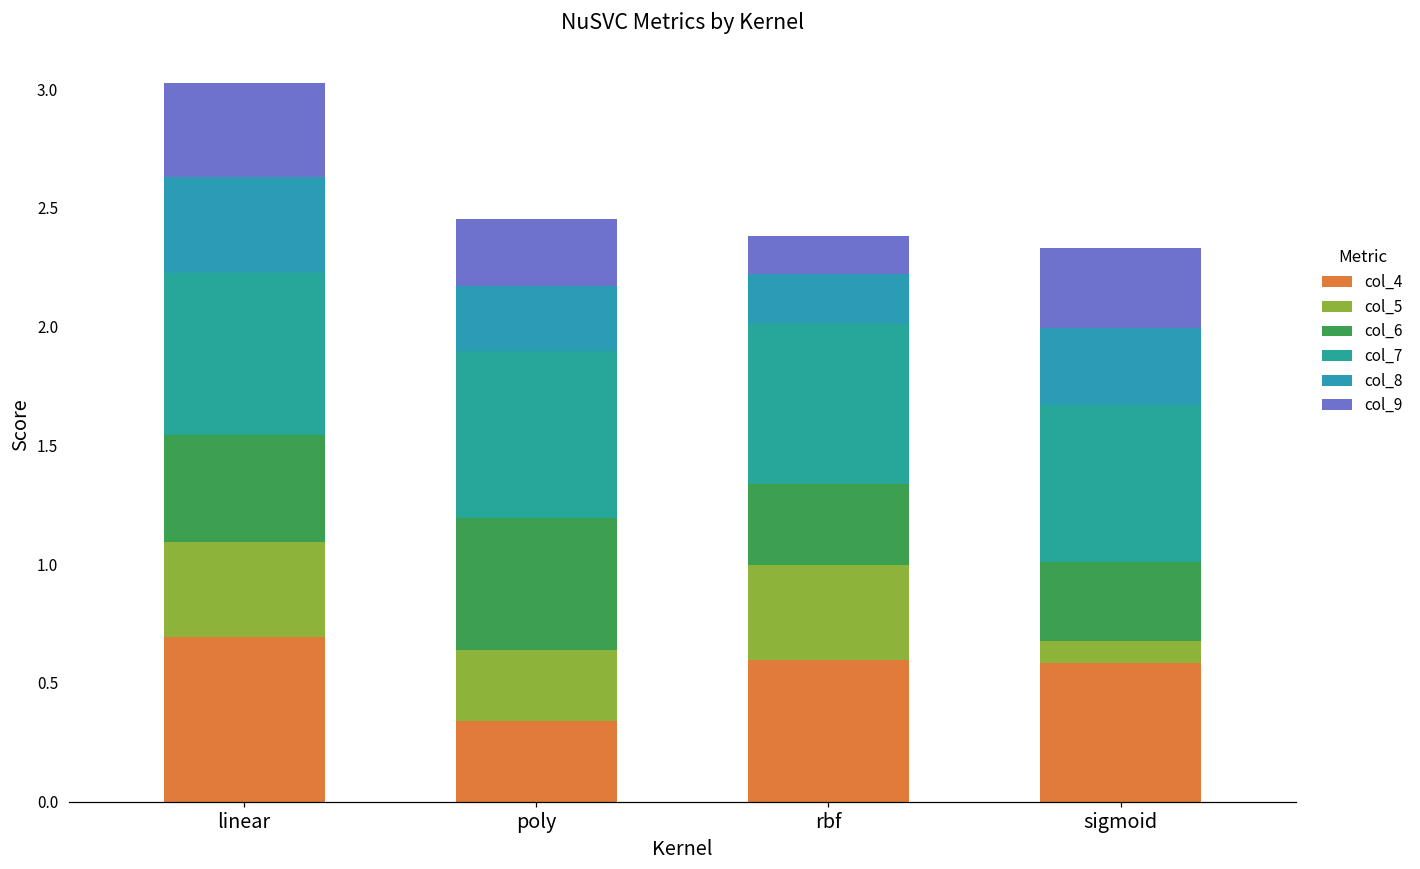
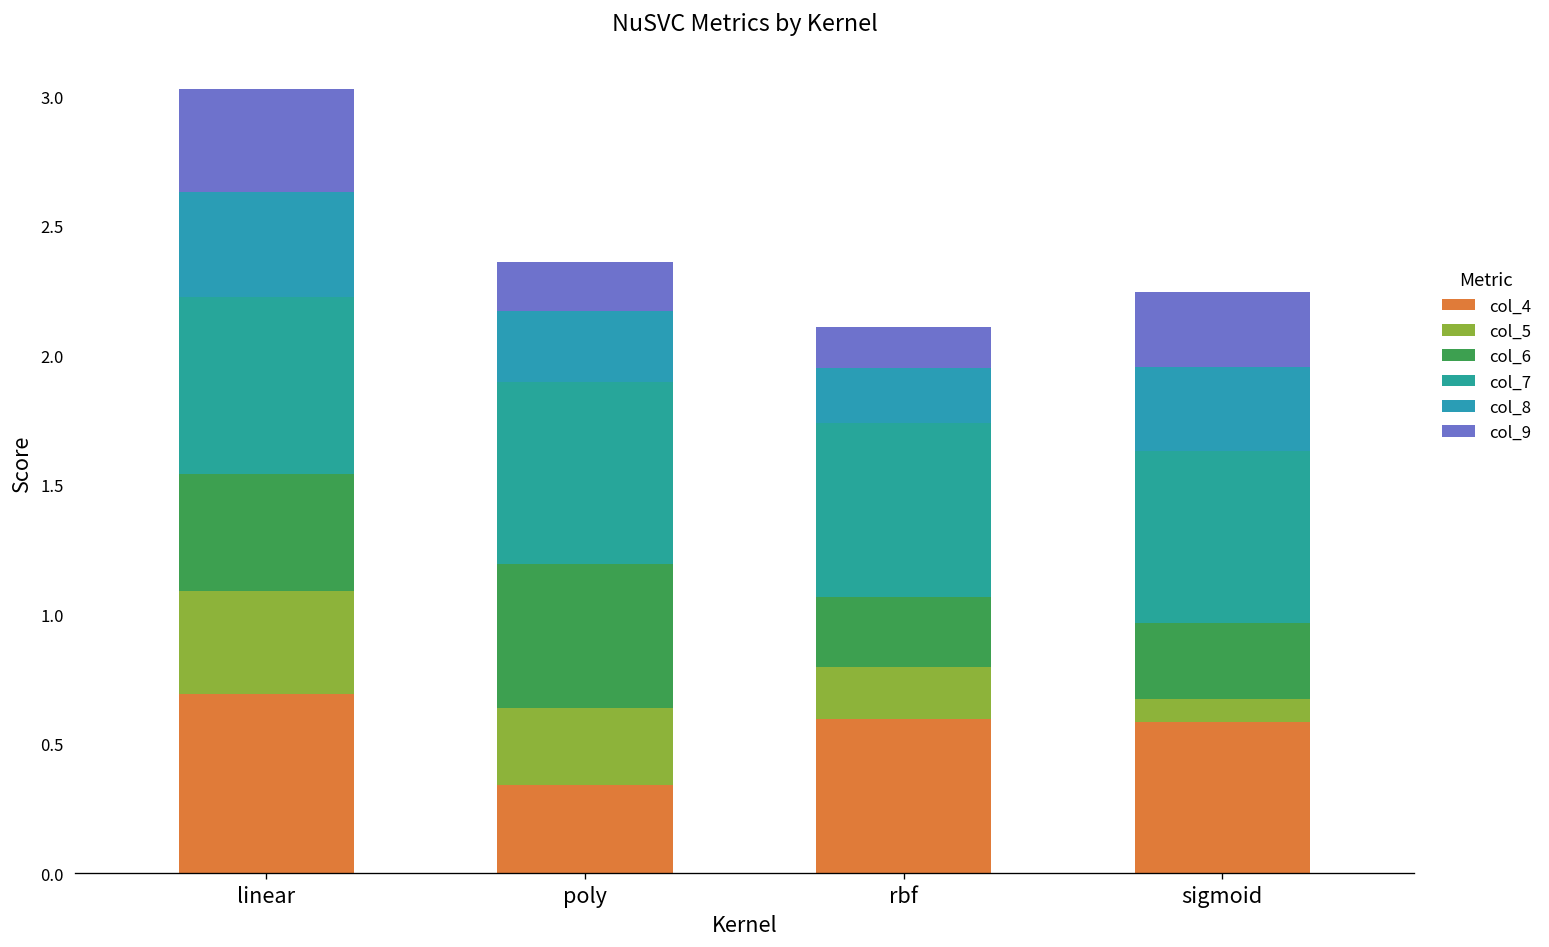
col_9, poly: 0.28 -> 0.19
col_5, rbf: 0.4 -> 0.2
col_6, rbf: 0.34 -> 0.27
col_6, sigmoid: 0.33 -> 0.29
col_9, sigmoid: 0.33 -> 0.29
